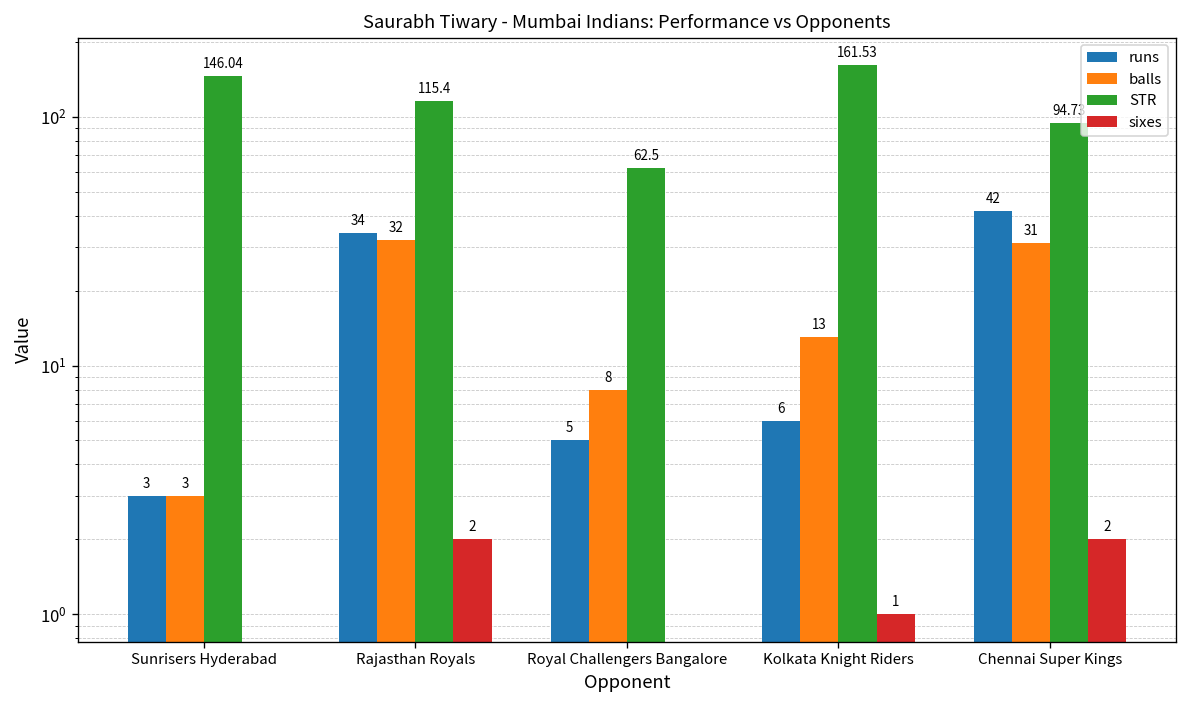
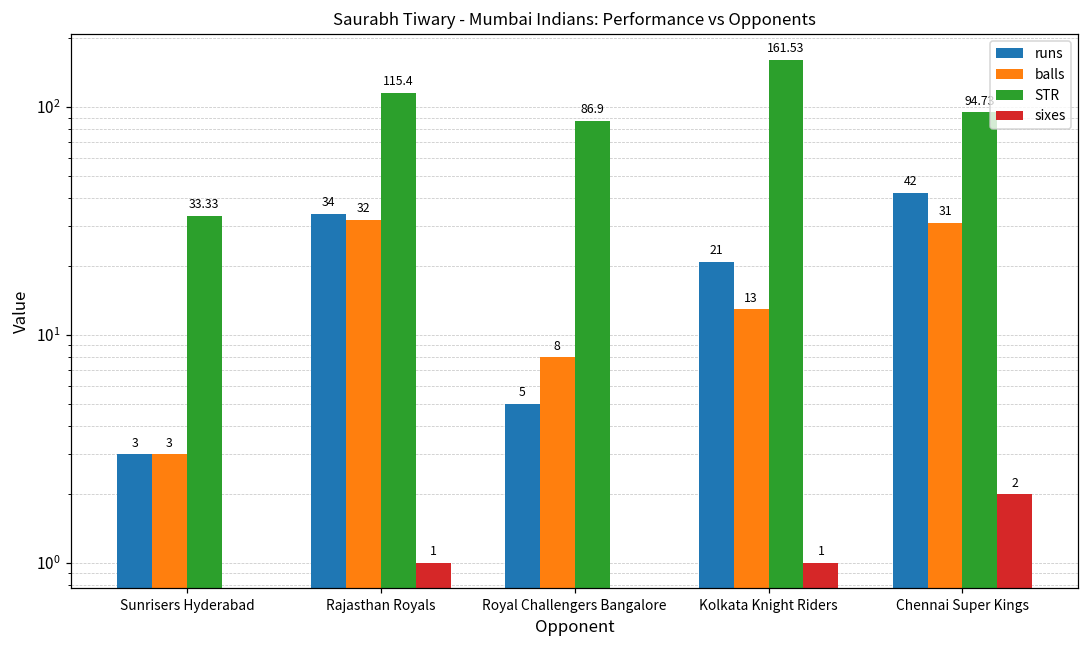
STR, Sunrisers Hyderabad: 146.04 -> 33.33
sixes, Rajasthan Royals: 2 -> 1
STR, Royal Challengers Bangalore: 62.5 -> 86.9
runs, Kolkata Knight Riders: 6 -> 21
